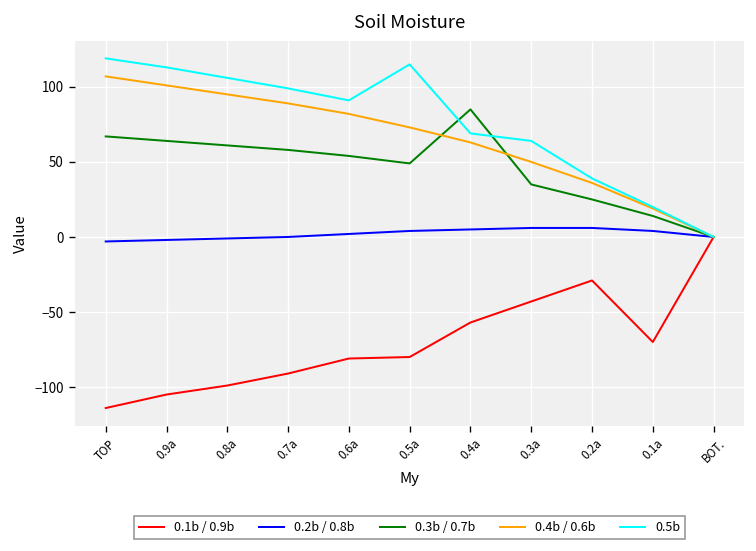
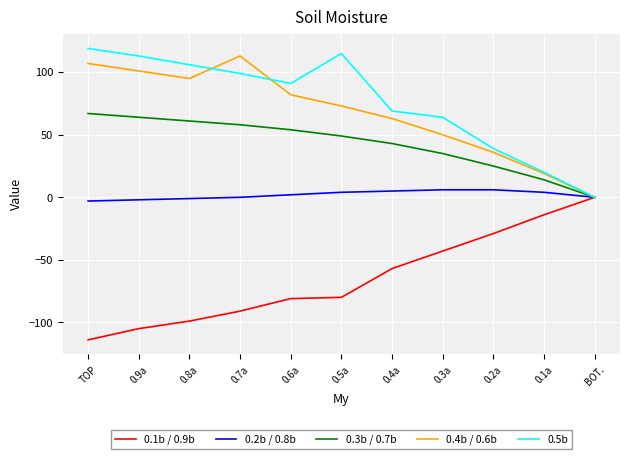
0.4b / 0.6b, 0.7a: 89 -> 113
0.3b / 0.7b, 0.4a: 85 -> 43
0.1b / 0.9b, 0.1a: -70 -> -14
